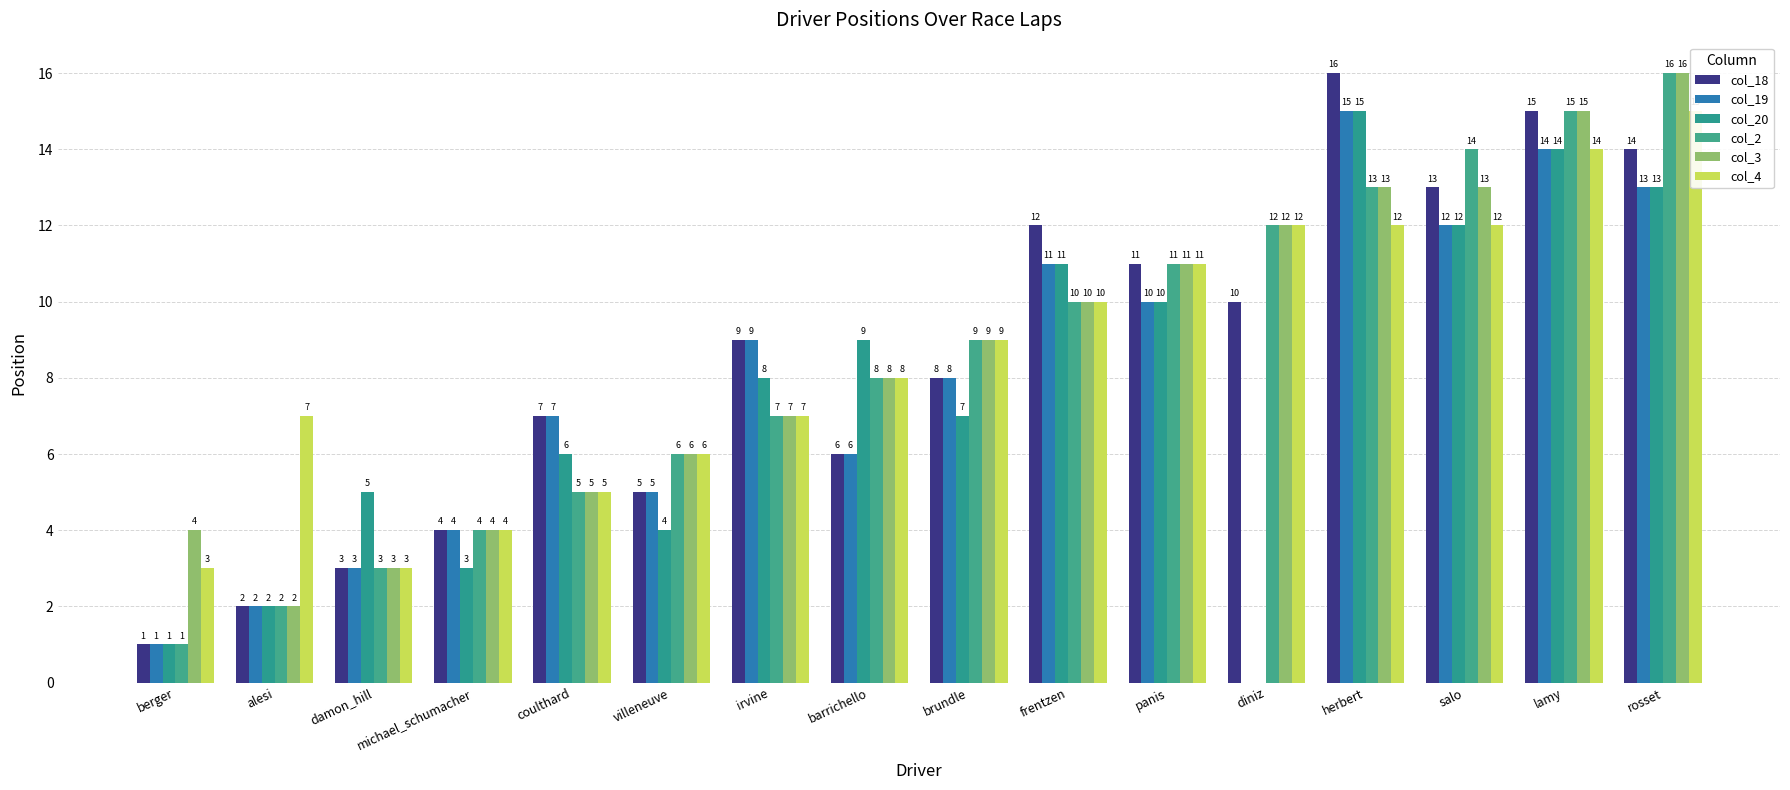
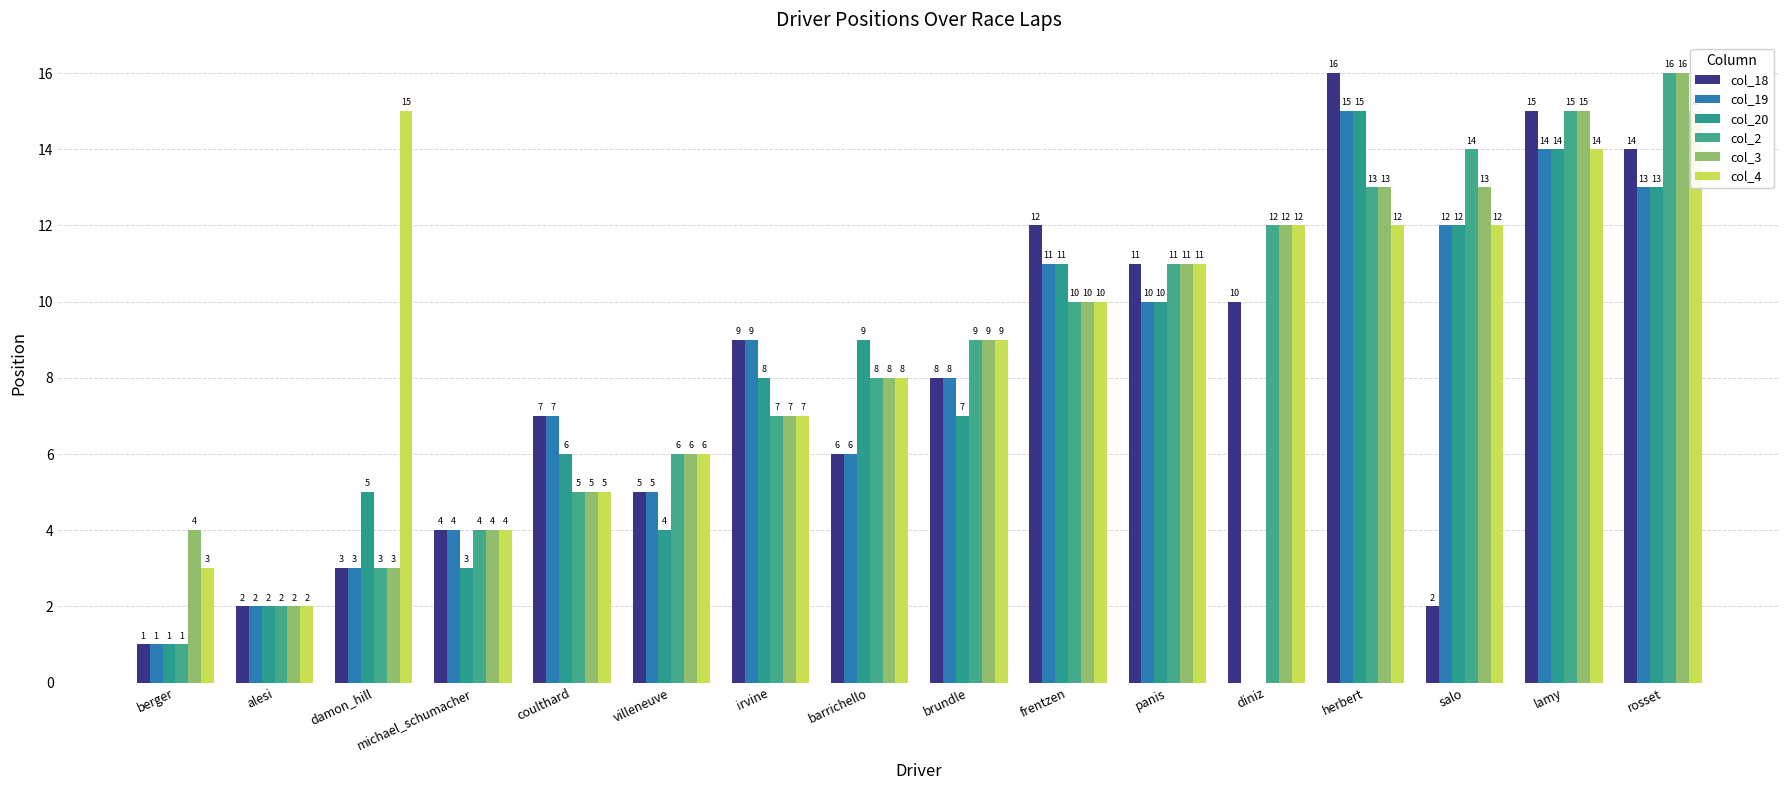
col_4, alesi: 7 -> 2
col_4, damon_hill: 3 -> 15
col_18, salo: 13 -> 2
